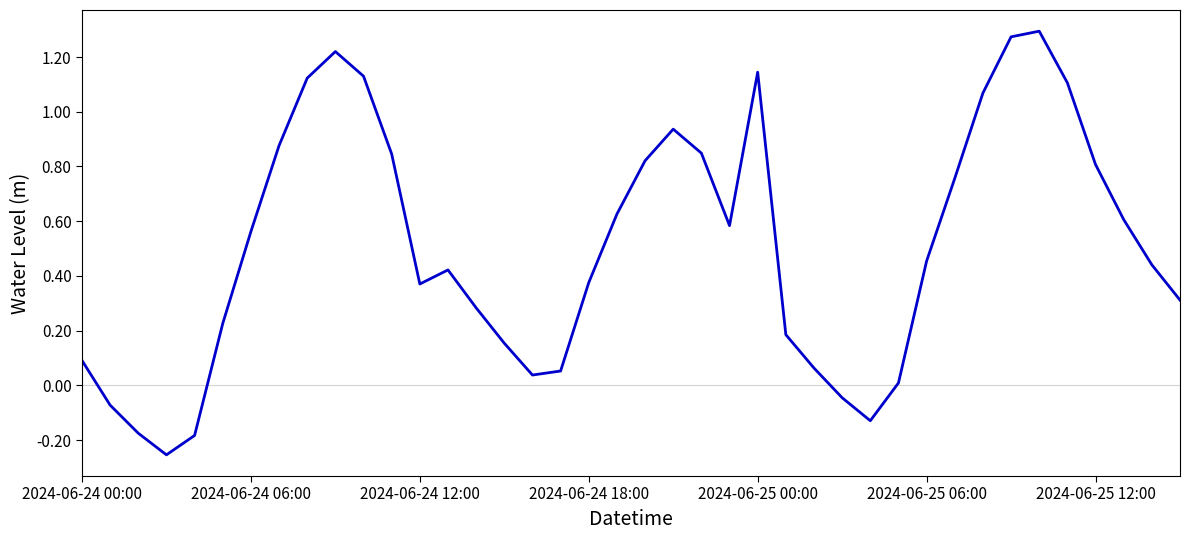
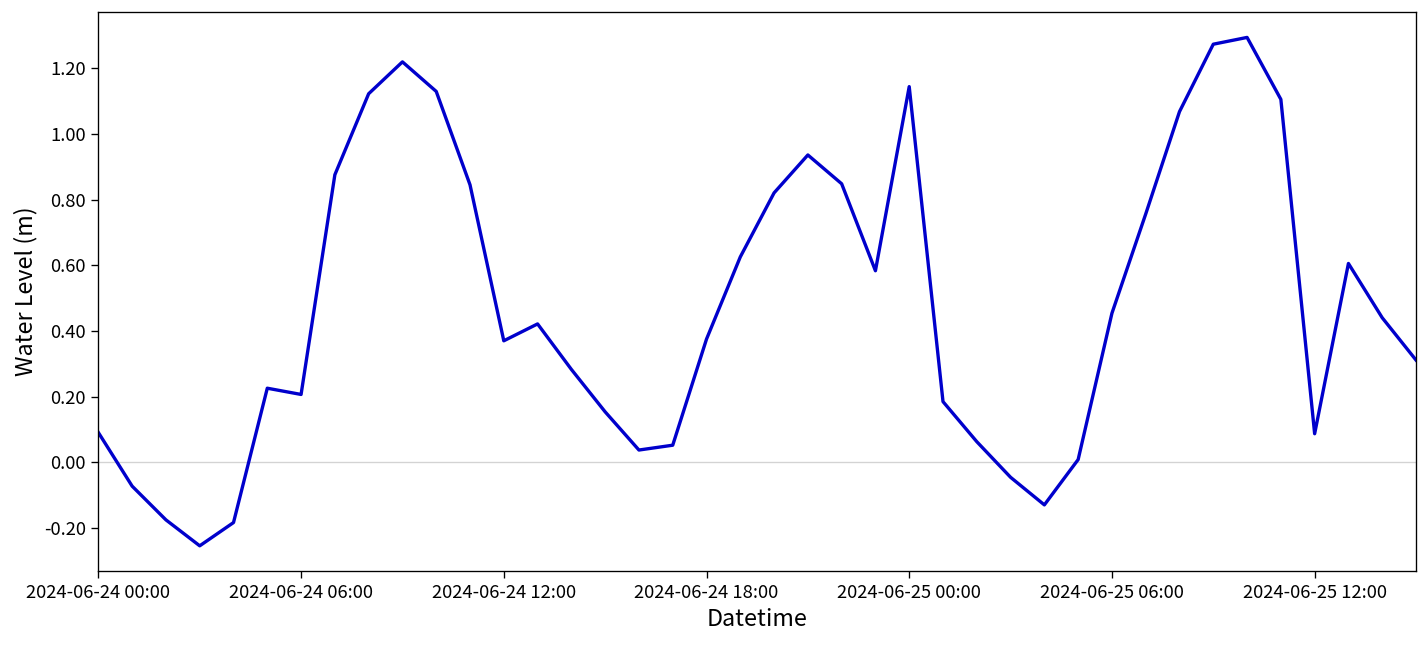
2024-06-24 06:00: 0.56 -> 0.21
2024-06-25 12:00: 0.81 -> 0.09
